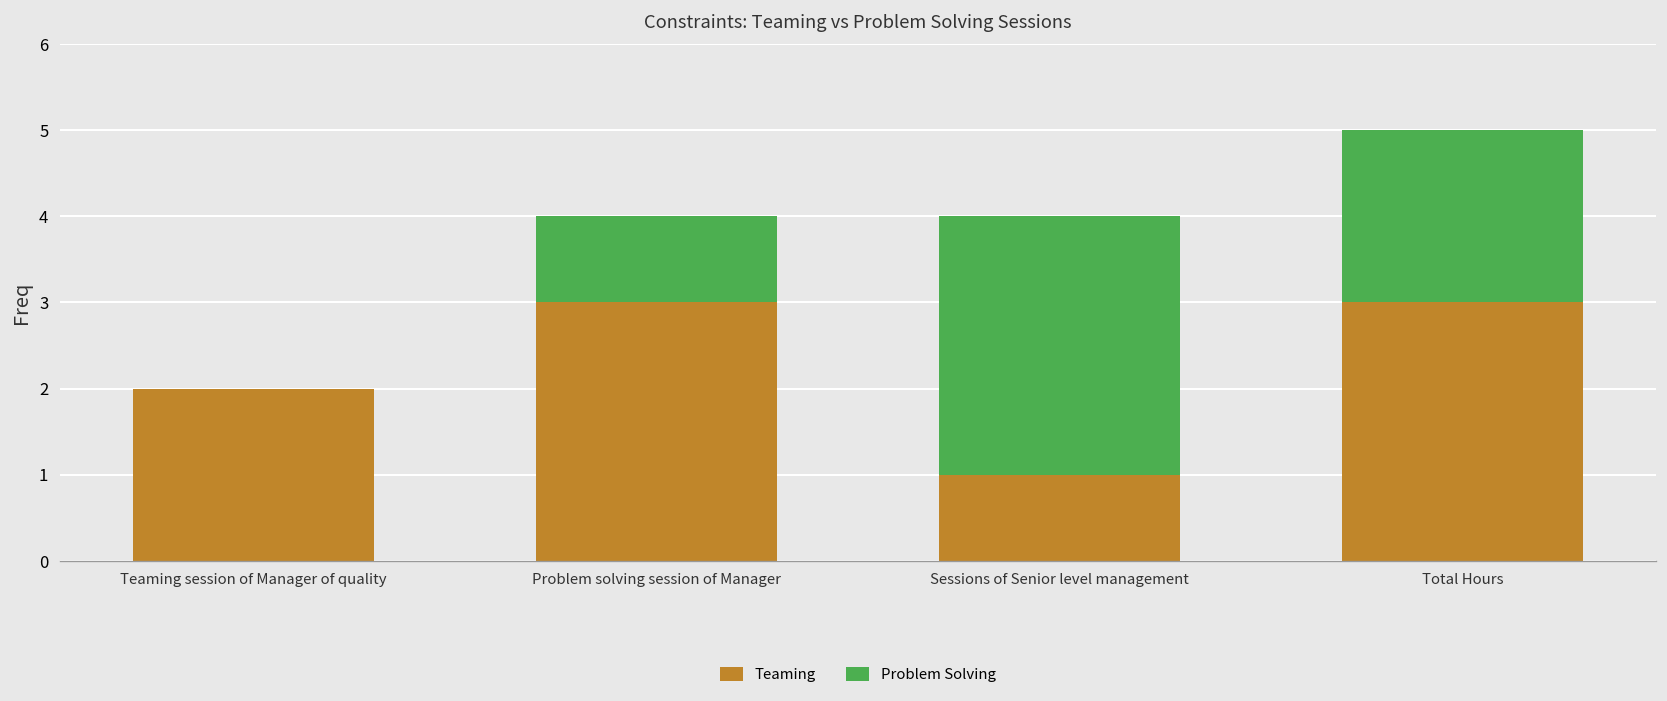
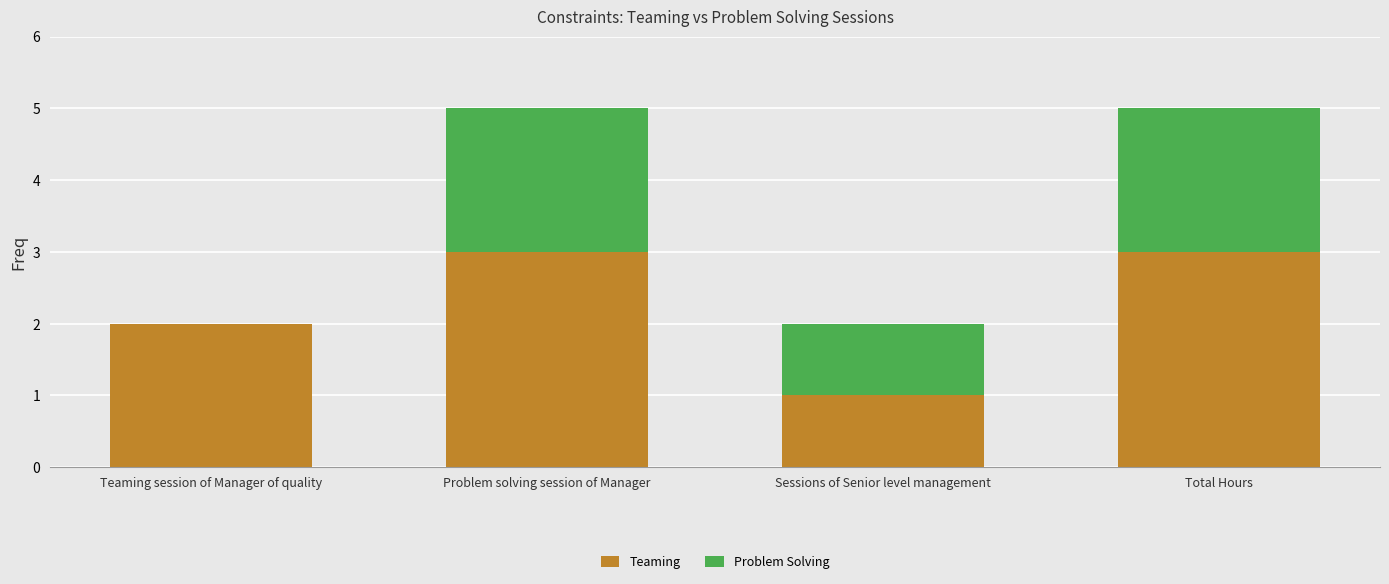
Problem Solving, Problem solving session of Manager: 1 -> 2
Problem Solving, Sessions of Senior level management: 3 -> 1
